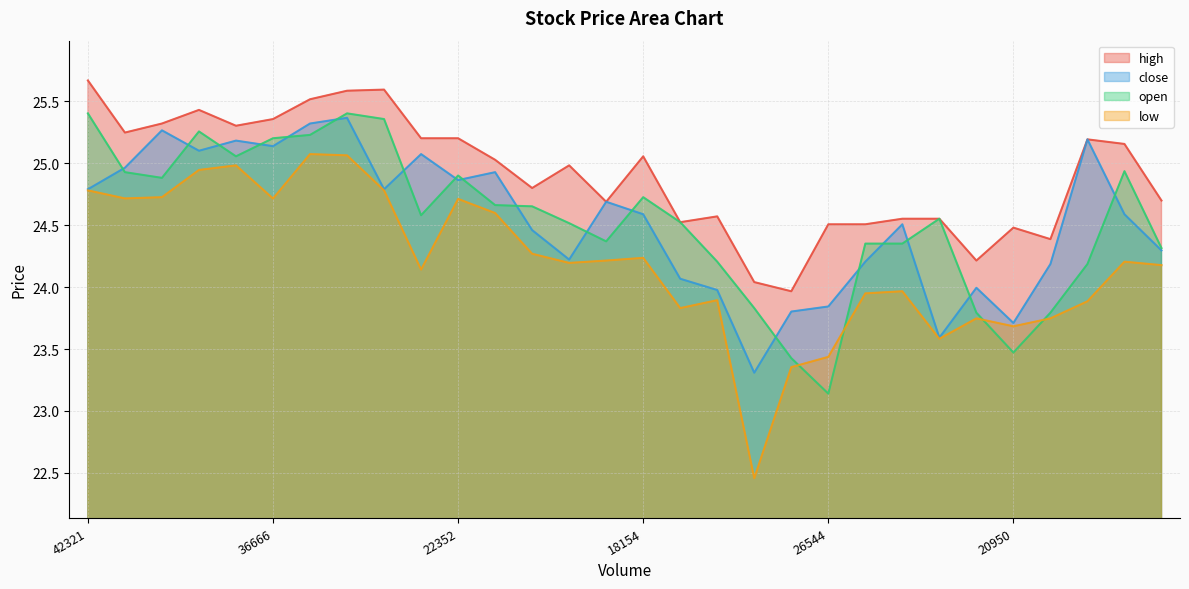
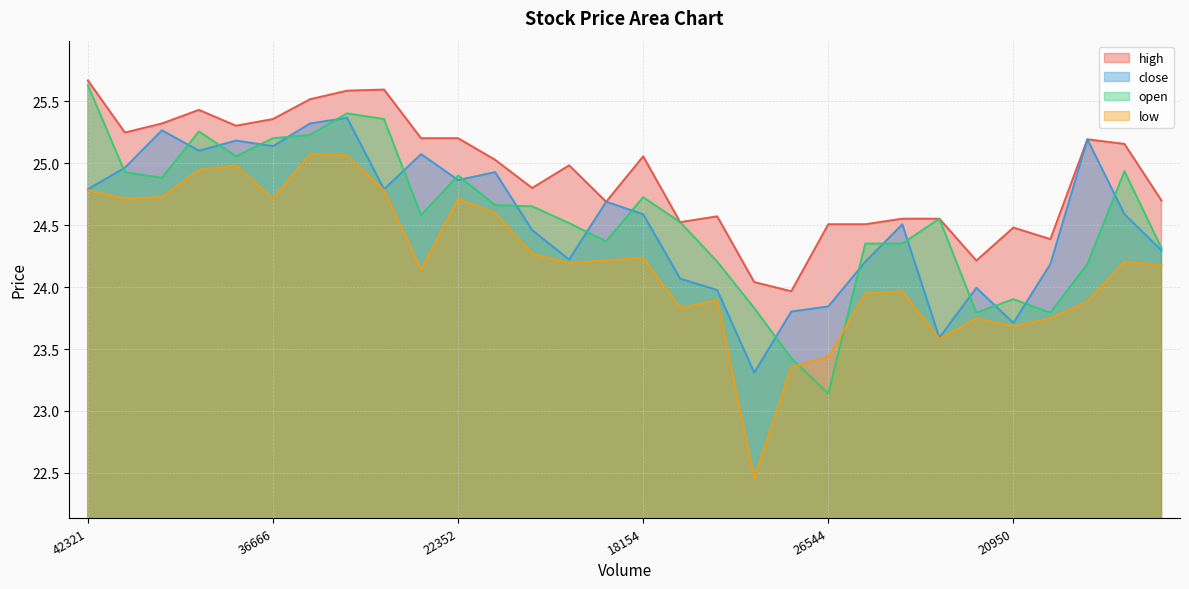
open, 42321: 25.40 -> 25.63
open, 20950: 23.47 -> 23.90
